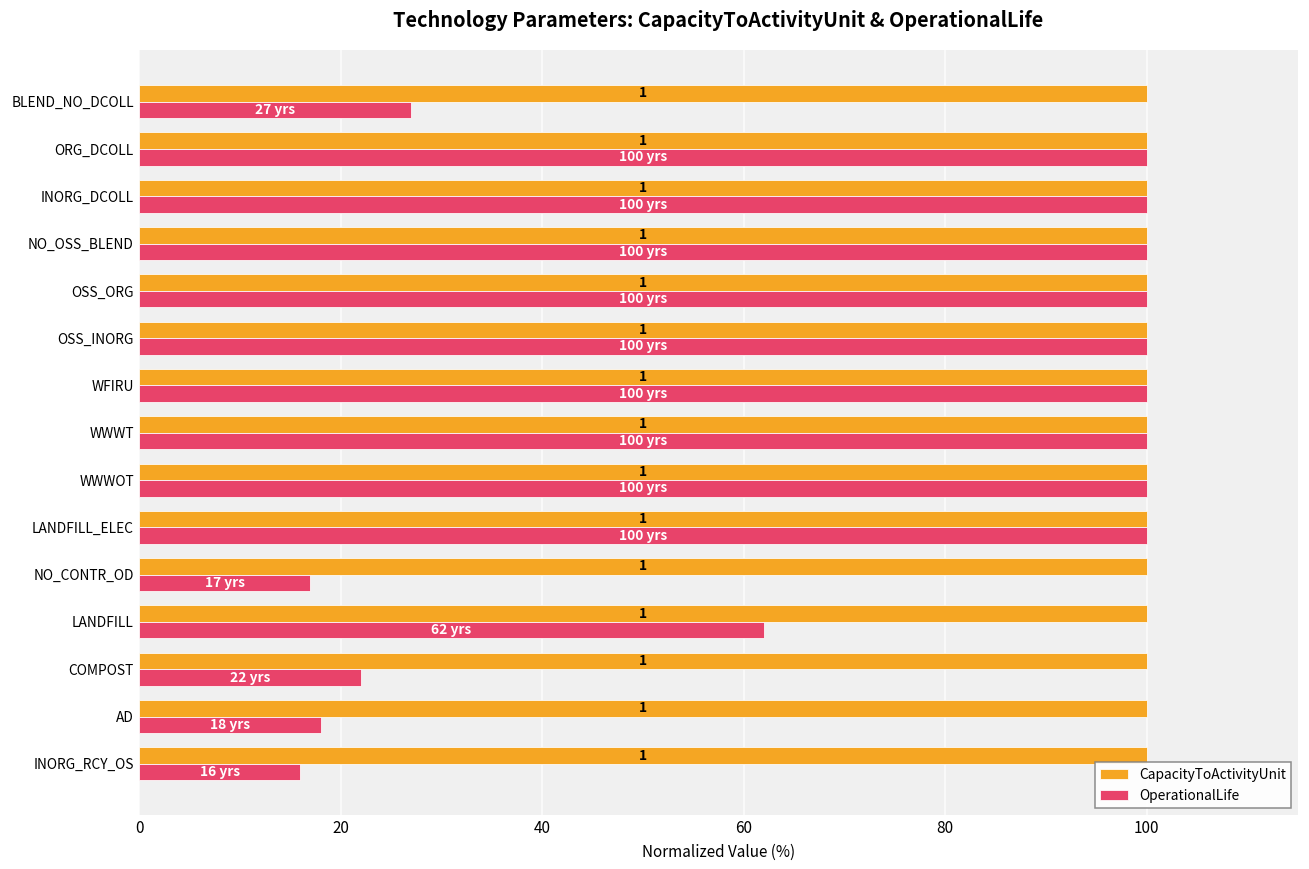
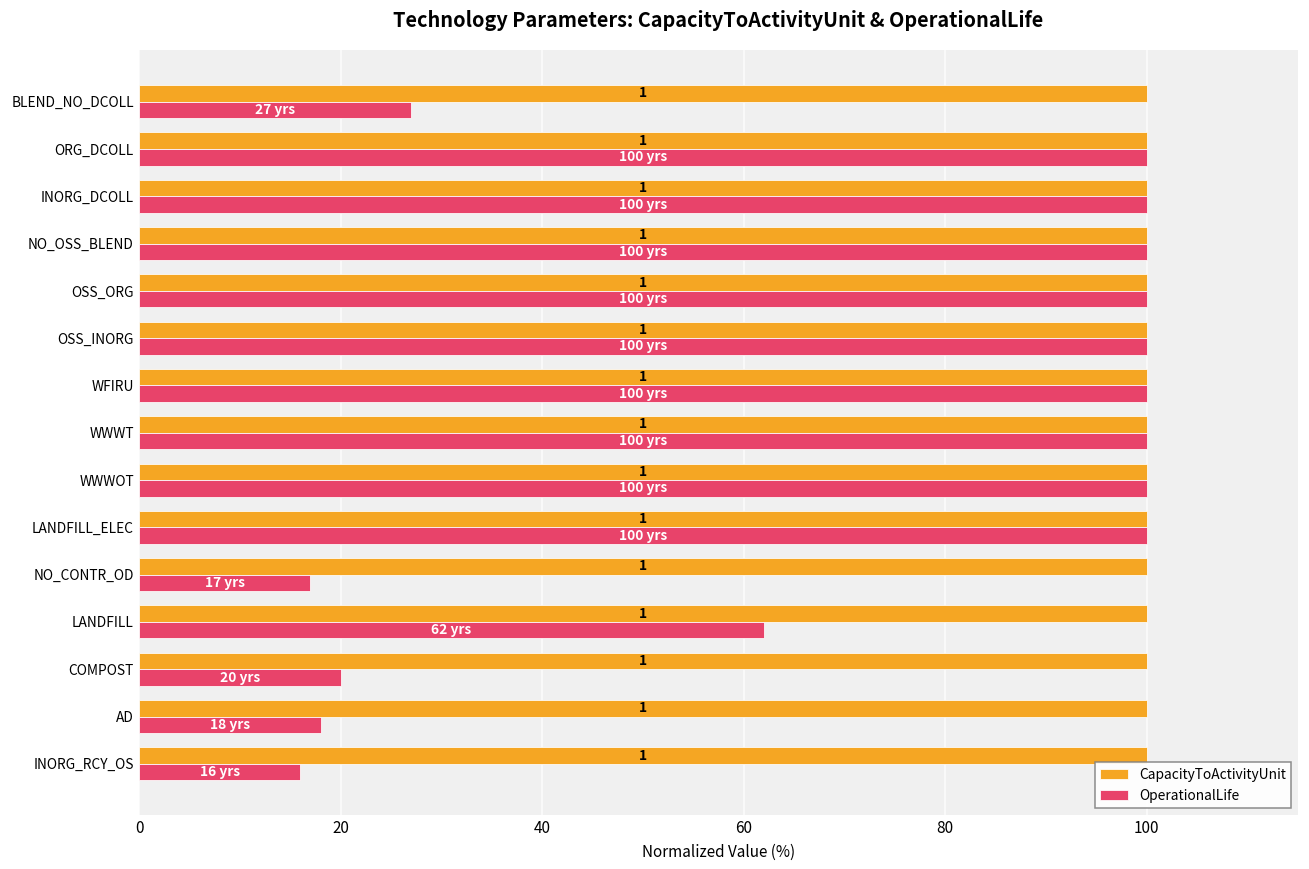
OperationalLife, COMPOST: 22 -> 20
